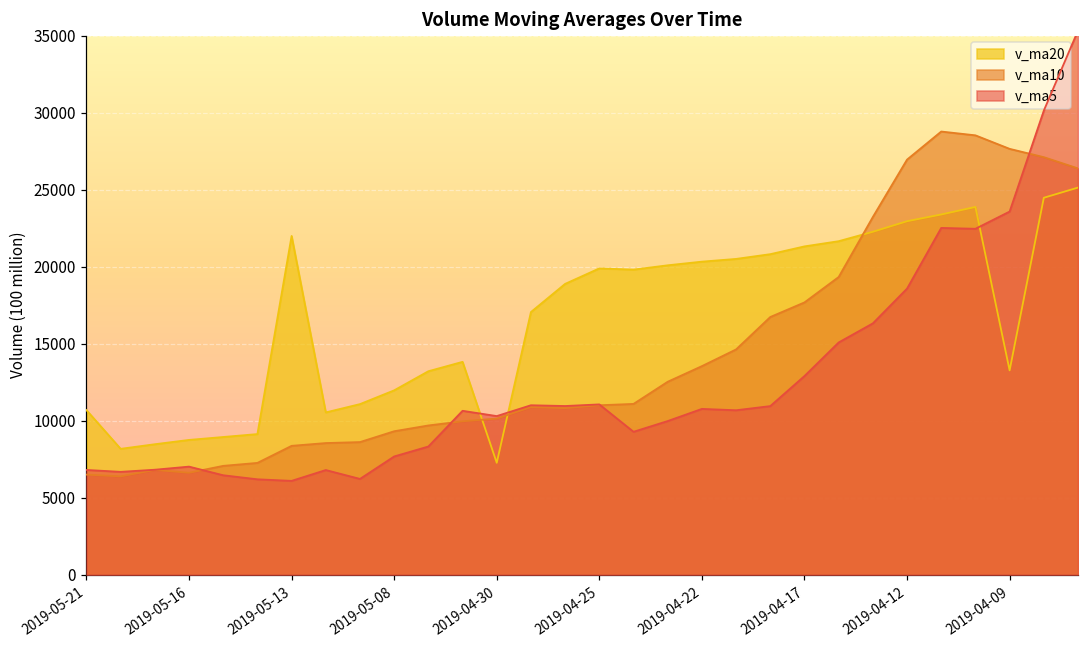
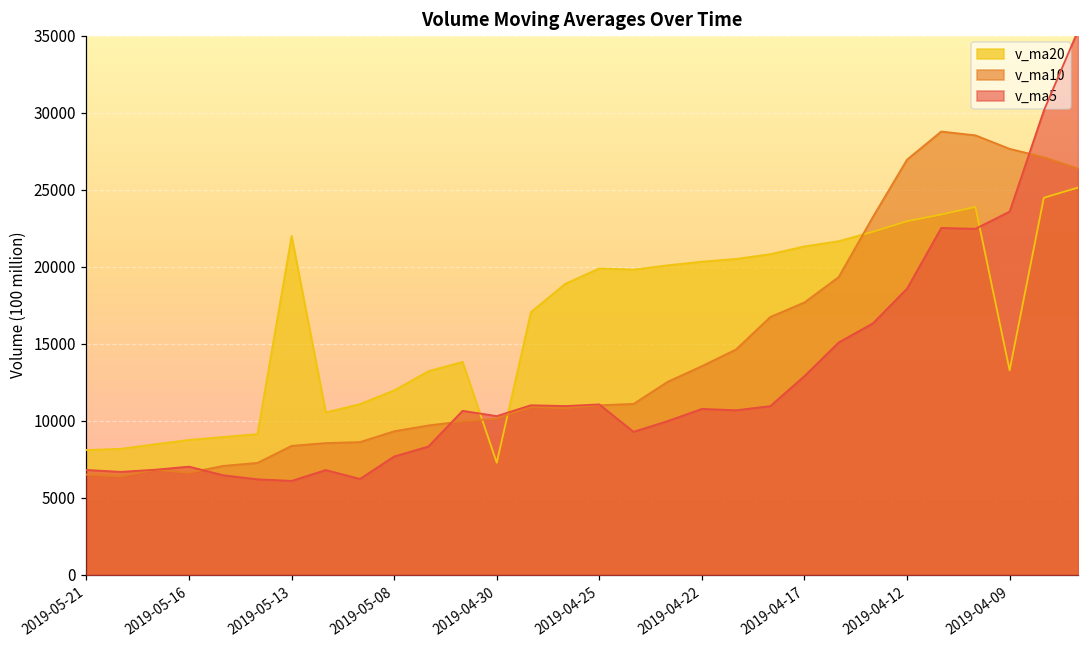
v_ma20, 2019-05-21: 10700 -> 8100
